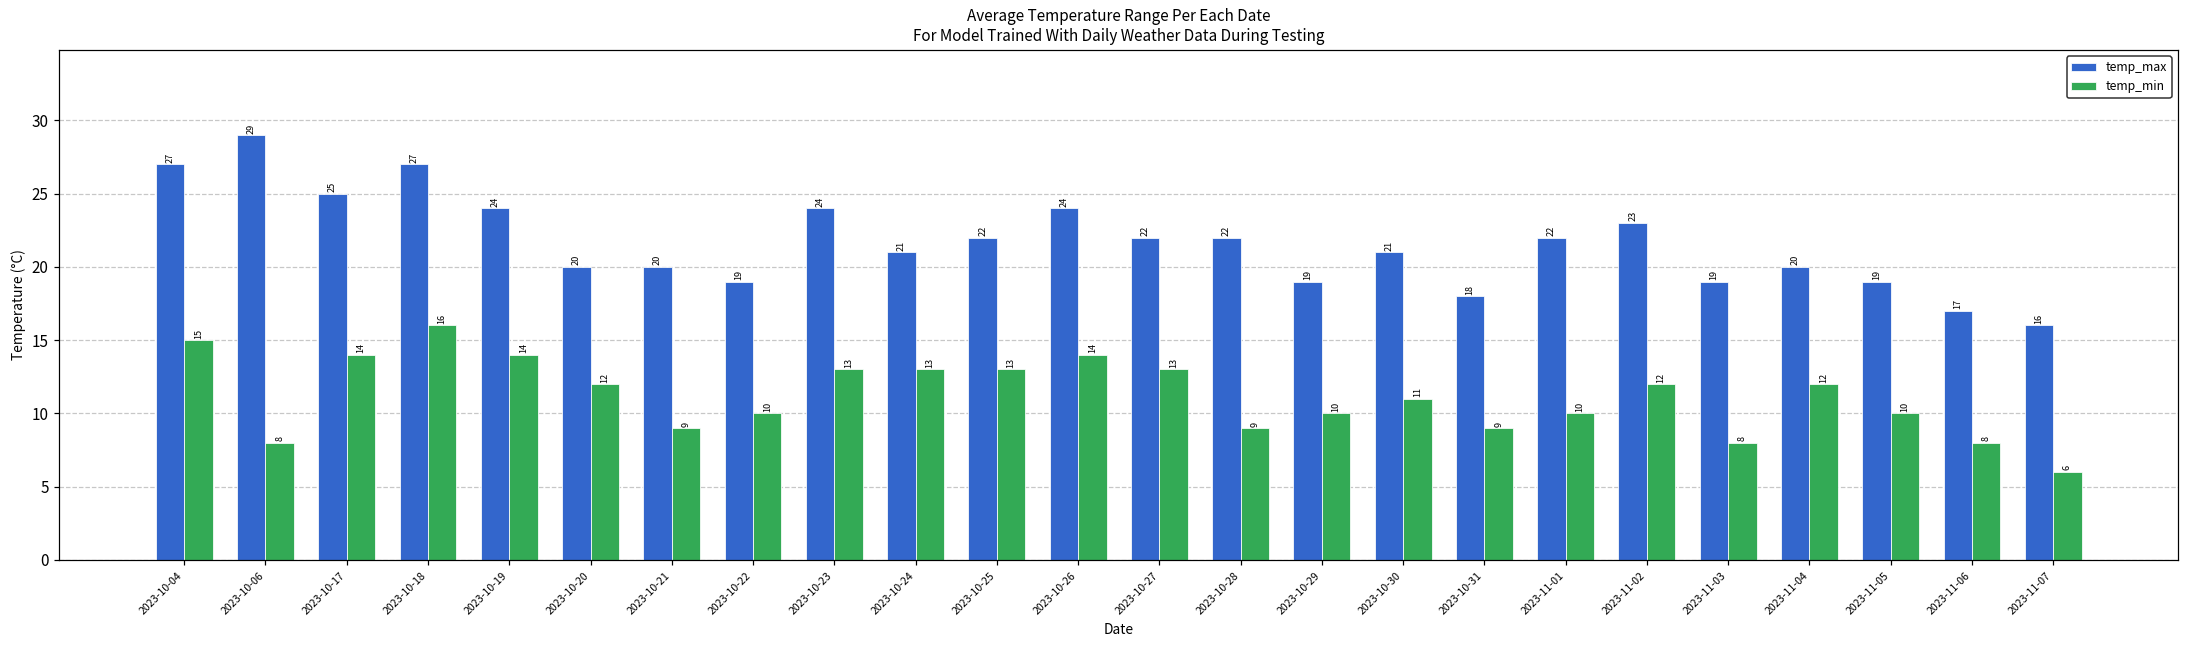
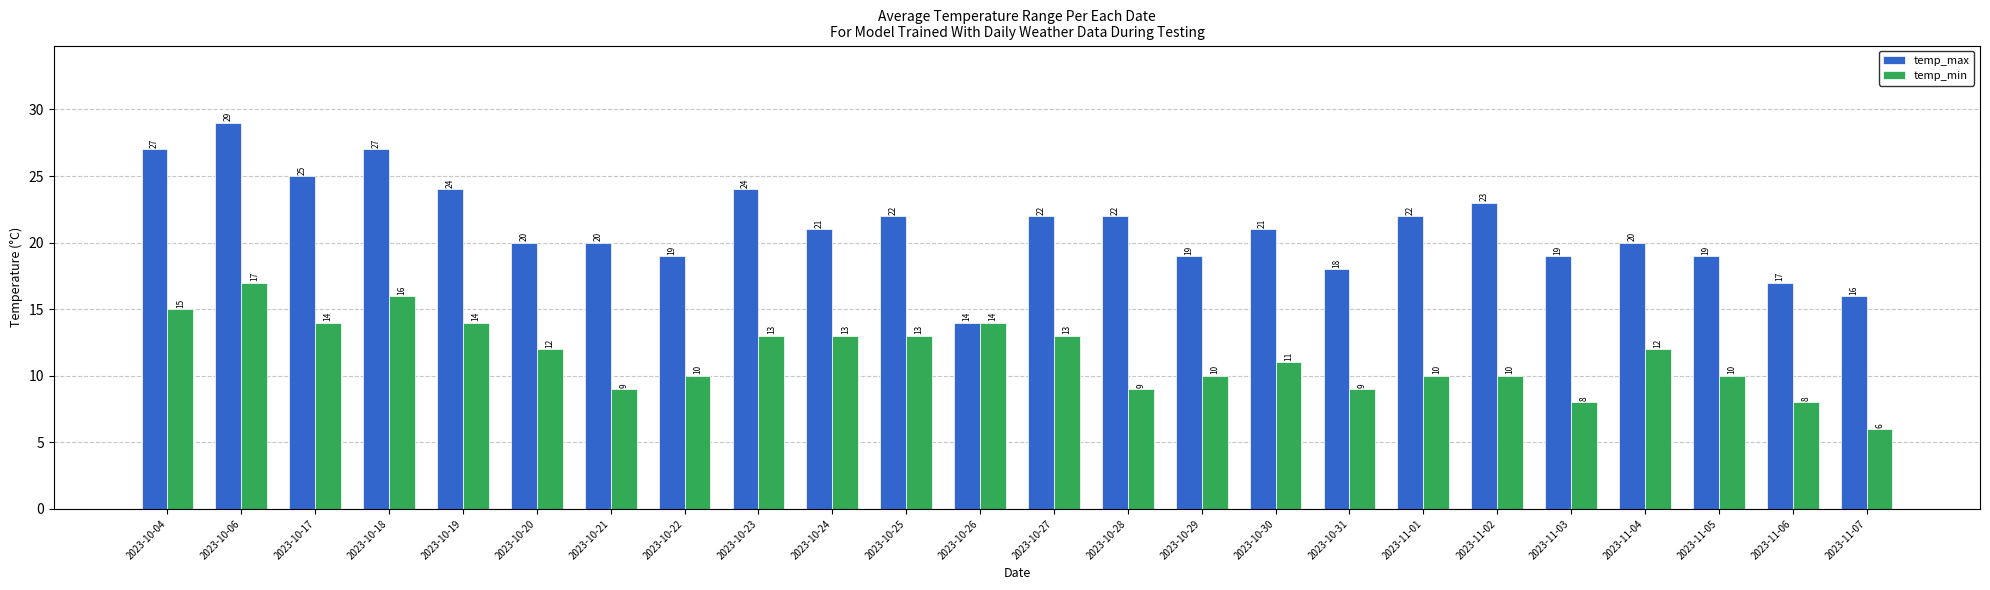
temp_min, 2023-10-06: 8 -> 17
temp_max, 2023-10-26: 24 -> 14
temp_min, 2023-11-02: 12 -> 10
